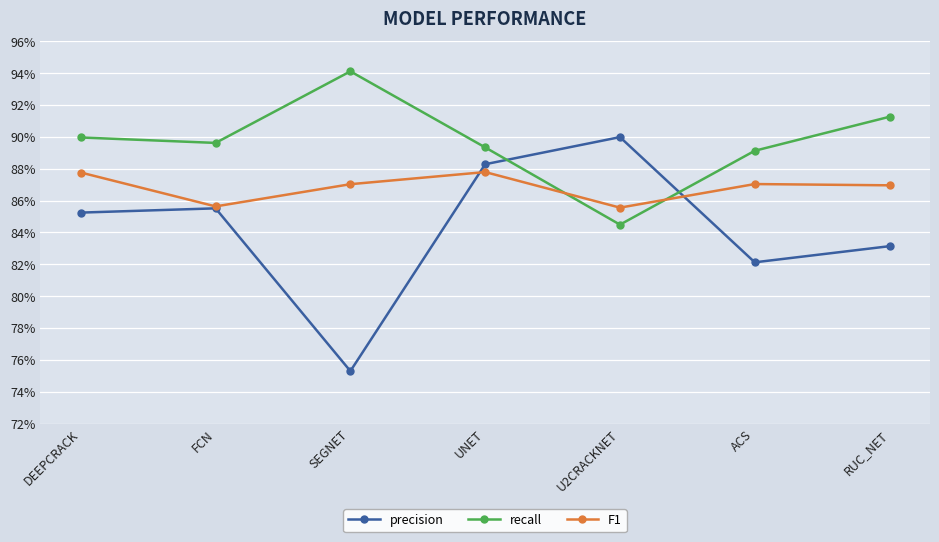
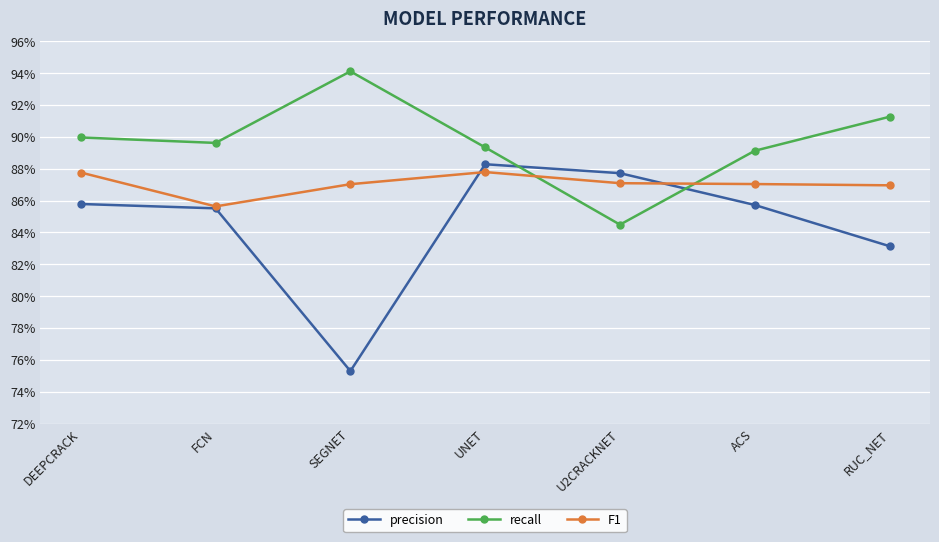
precision, DEEPCRACK: 85.2% -> 85.8%
precision, U2CRACKNET: 90.0% -> 87.7%
F1, U2CRACKNET: 85.6% -> 87.1%
precision, ACS: 82.1% -> 85.7%
